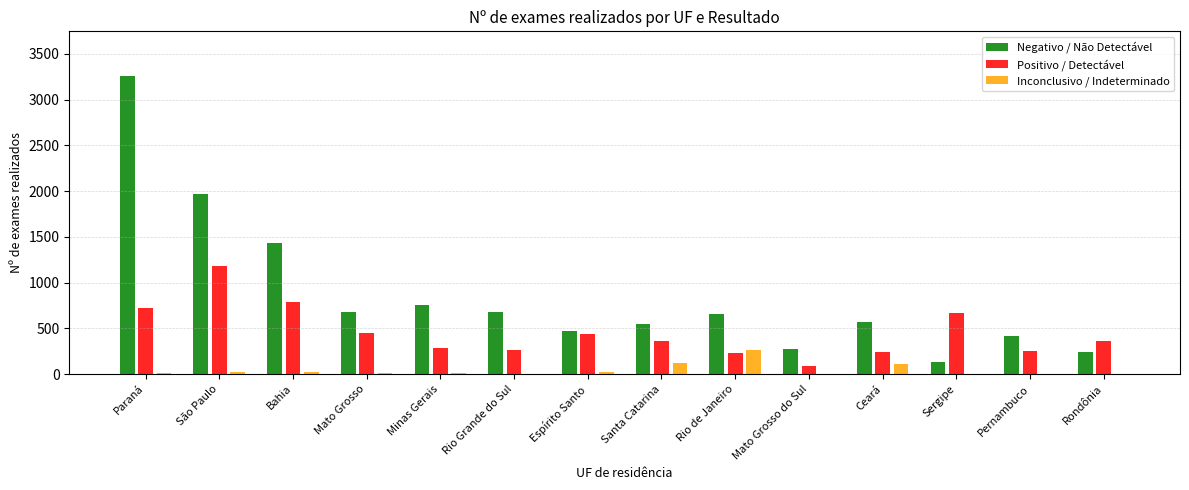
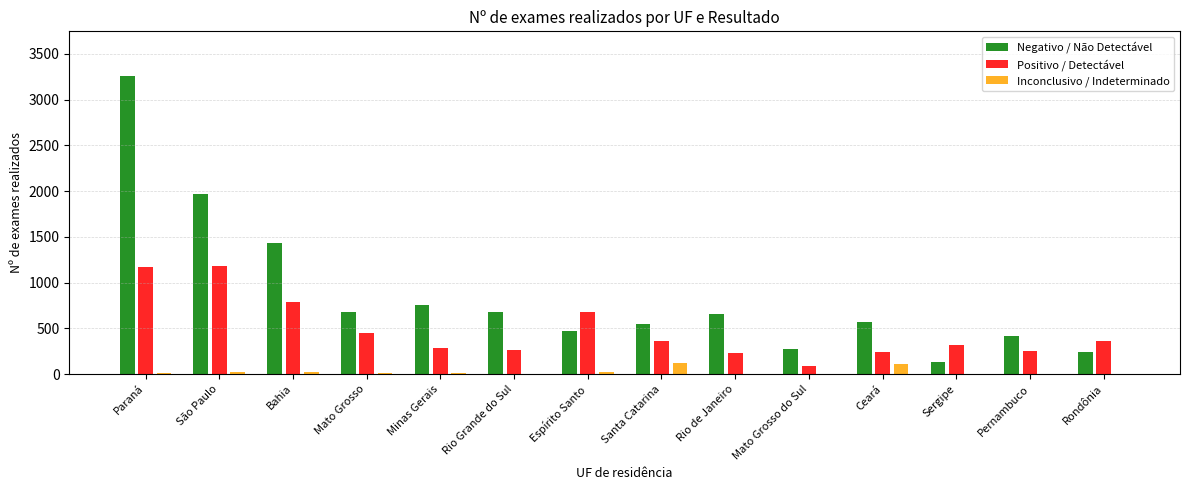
Positivo / Detectável, Paraná: 700 -> 1200
Positivo / Detectável, Espírito Santo: 400 -> 700
Inconclusivo / Indeterminado, Rio de Janeiro: 300 -> 0
Positivo / Detectável, Sergipe: 700 -> 300
